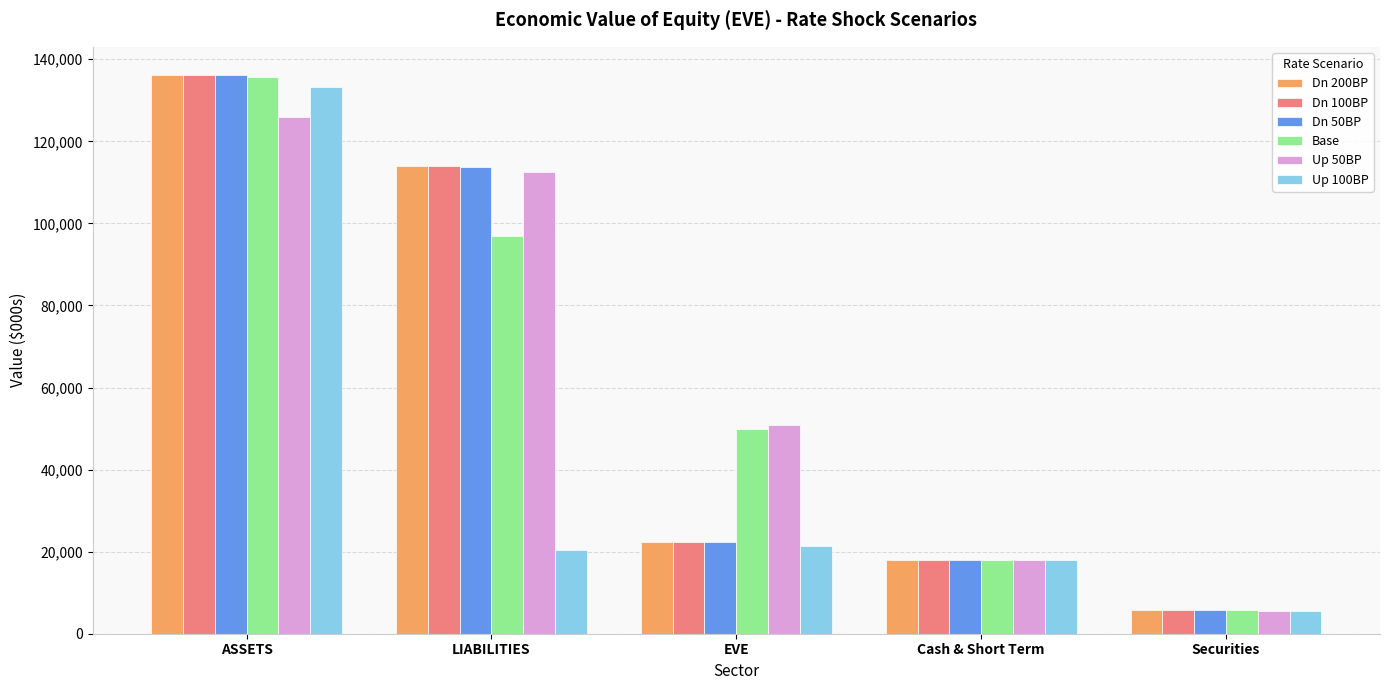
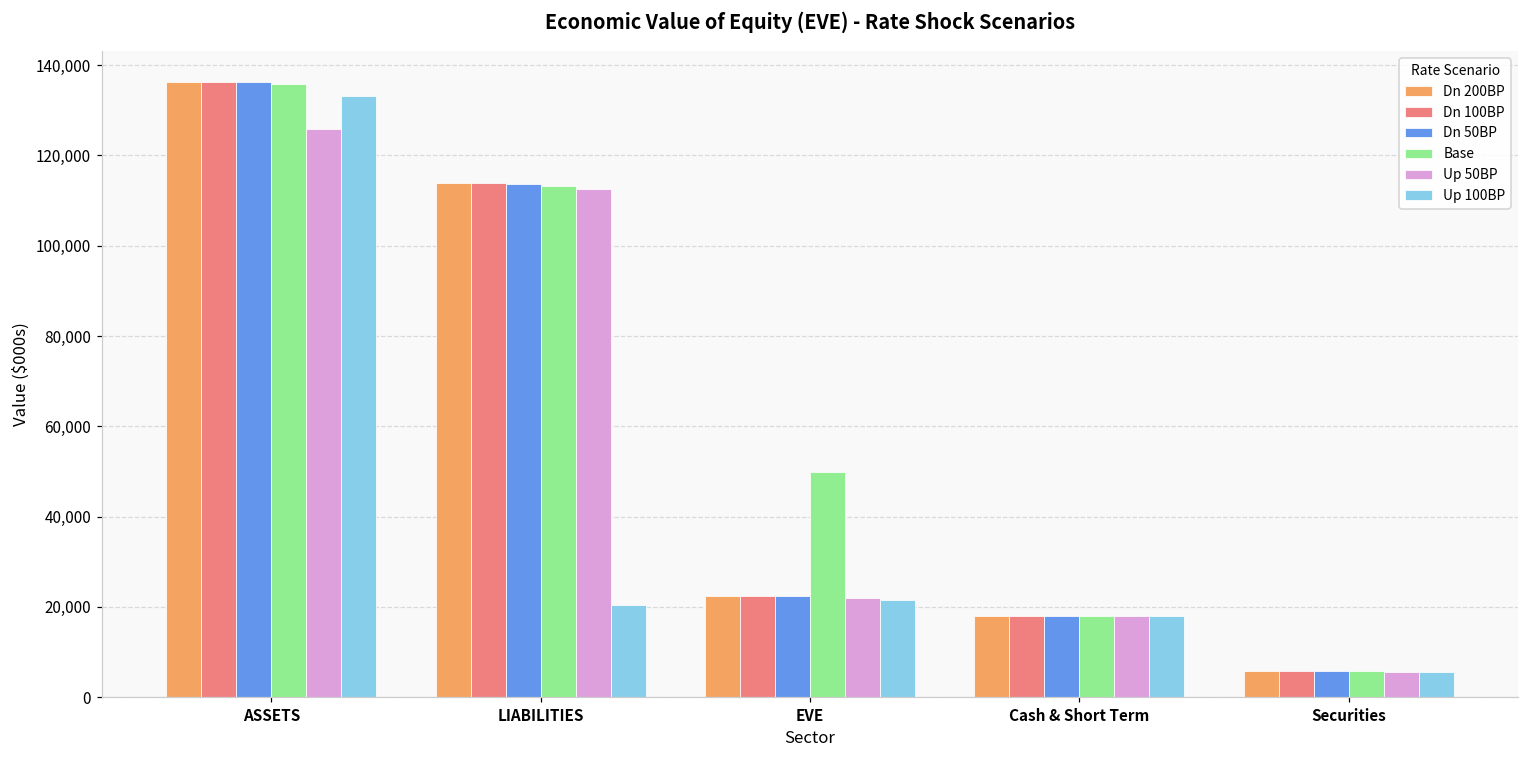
Base, LIABILITIES: 97,000 -> 113,000
Up 50BP, EVE: 51,000 -> 22,000
